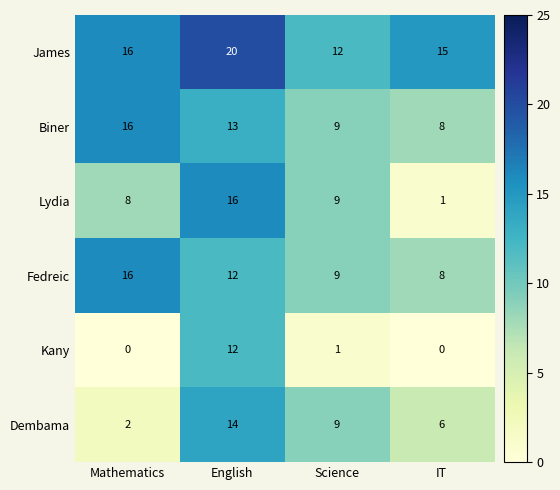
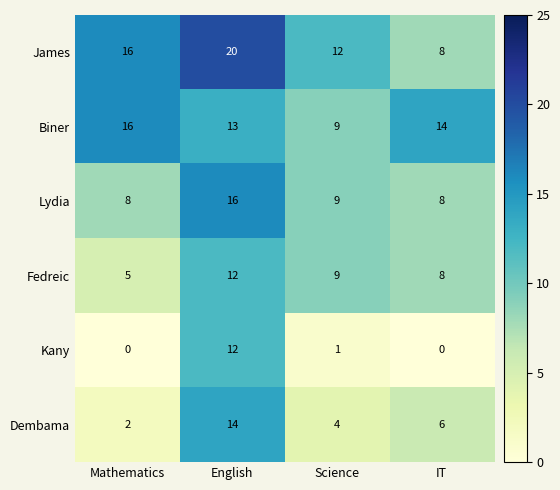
James, IT: 15 -> 8
Biner, IT: 8 -> 14
Lydia, IT: 1 -> 8
Fedreic, Mathematics: 16 -> 5
Dembama, Science: 9 -> 4
